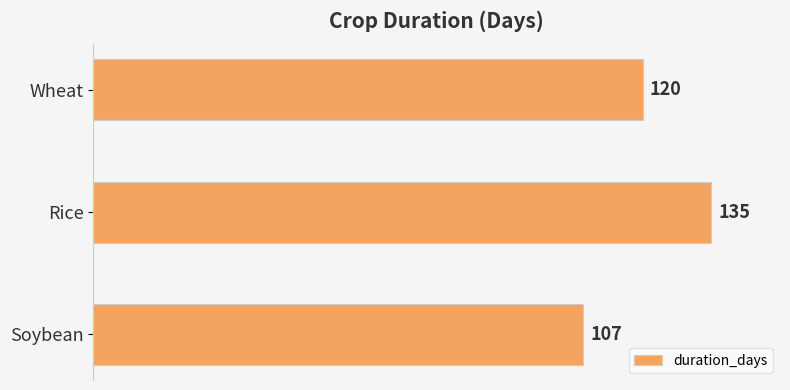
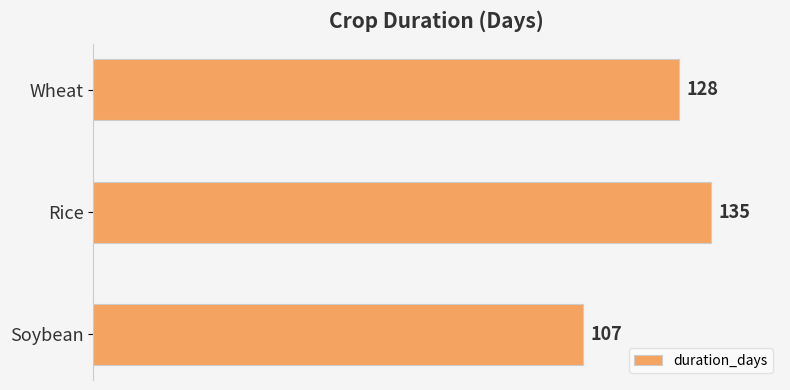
Wheat: 120 -> 128
